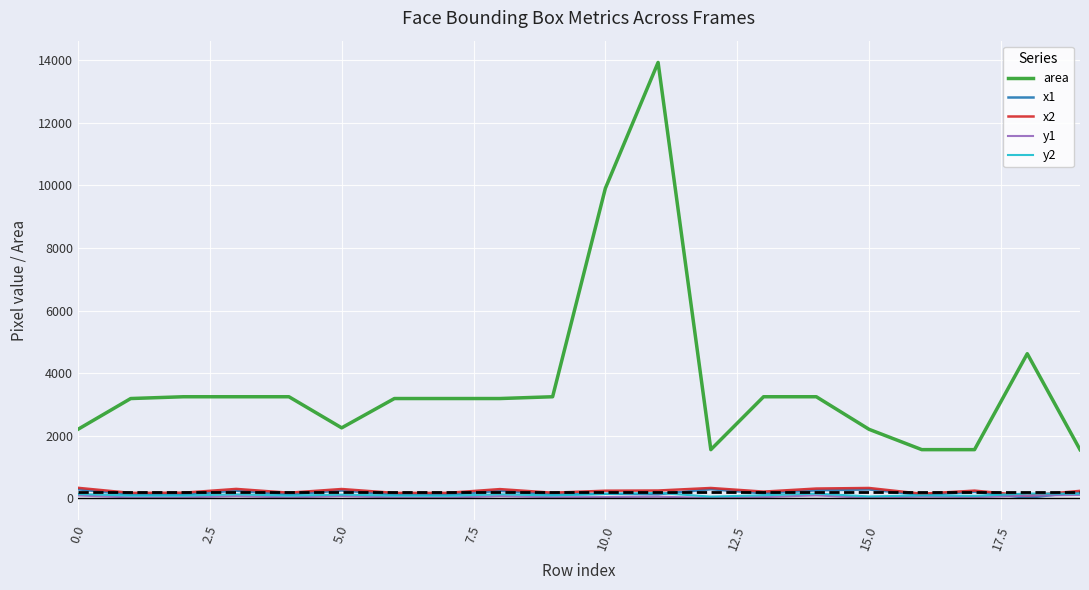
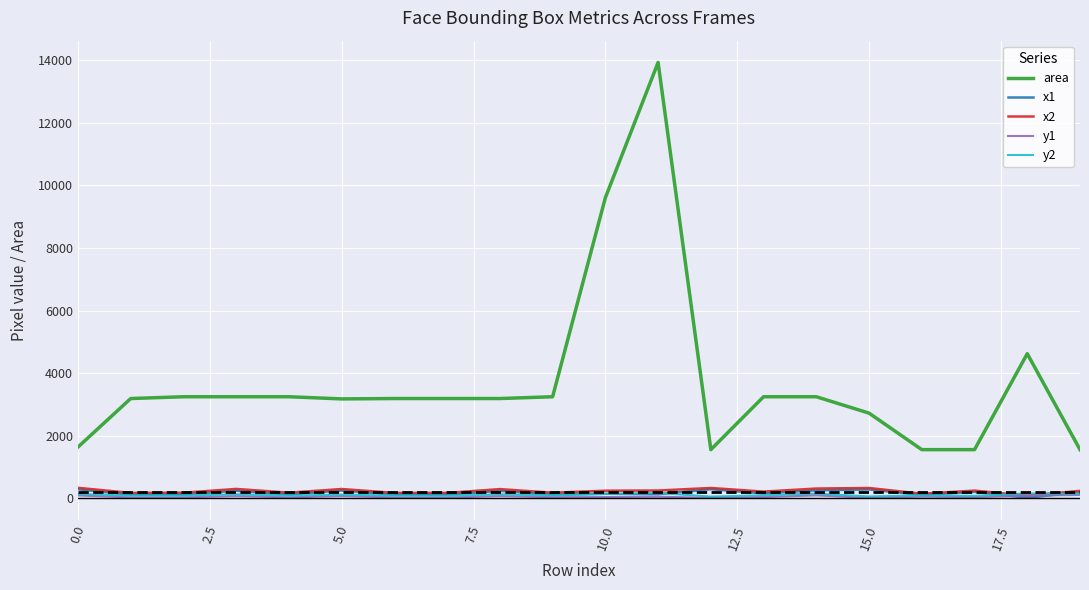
area, 0.0: 2200 -> 1600
area, 5.0: 2300 -> 3200
area, 10.0: 9900 -> 9600
area, 15.0: 2200 -> 2700
